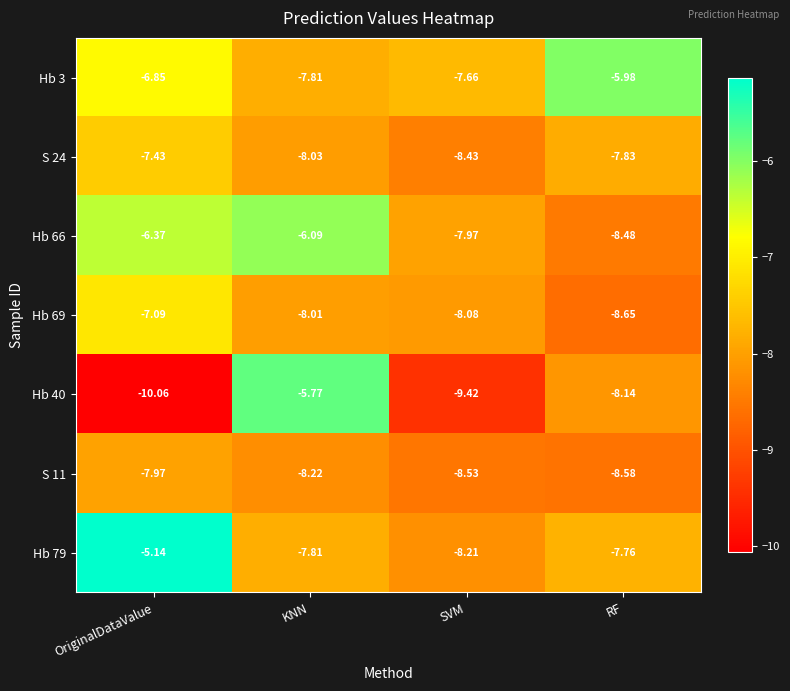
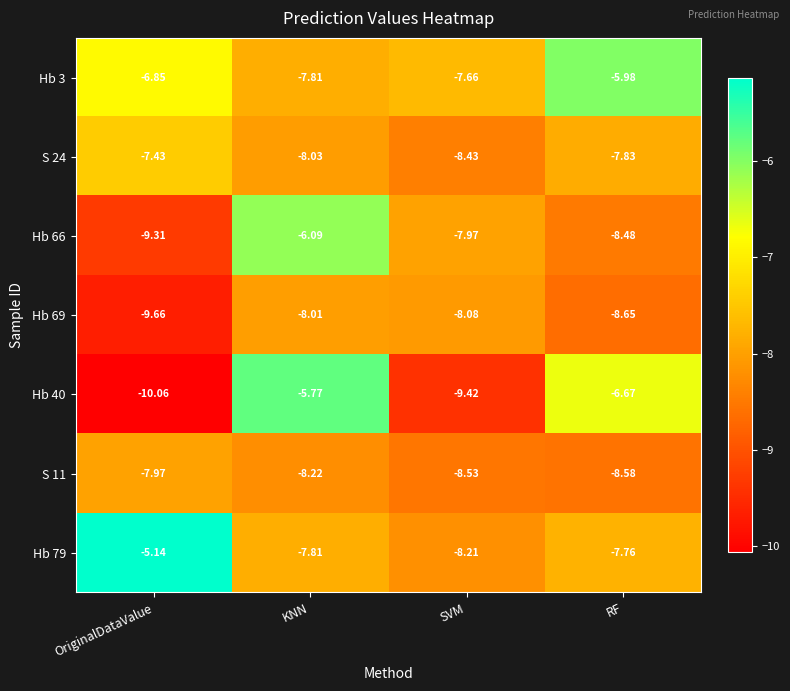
Hb 66, OriginalDataValue: -6.37 -> -9.31
Hb 69, OriginalDataValue: -7.09 -> -9.66
Hb 40, RF: -8.14 -> -6.67
